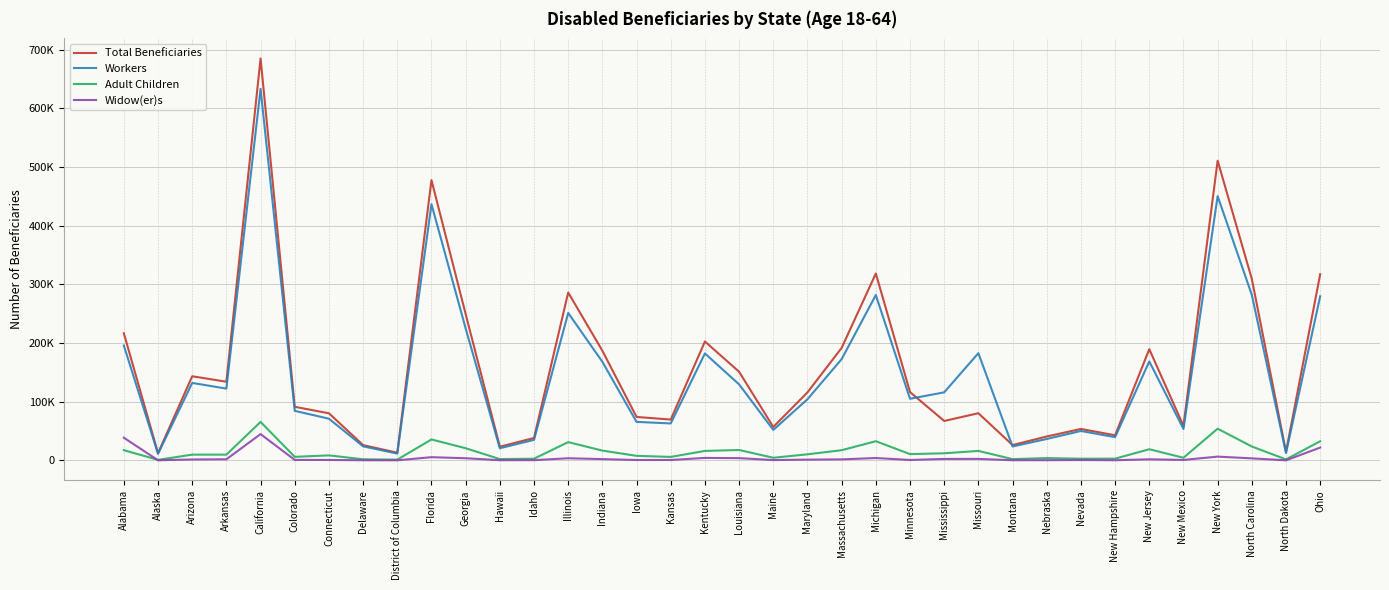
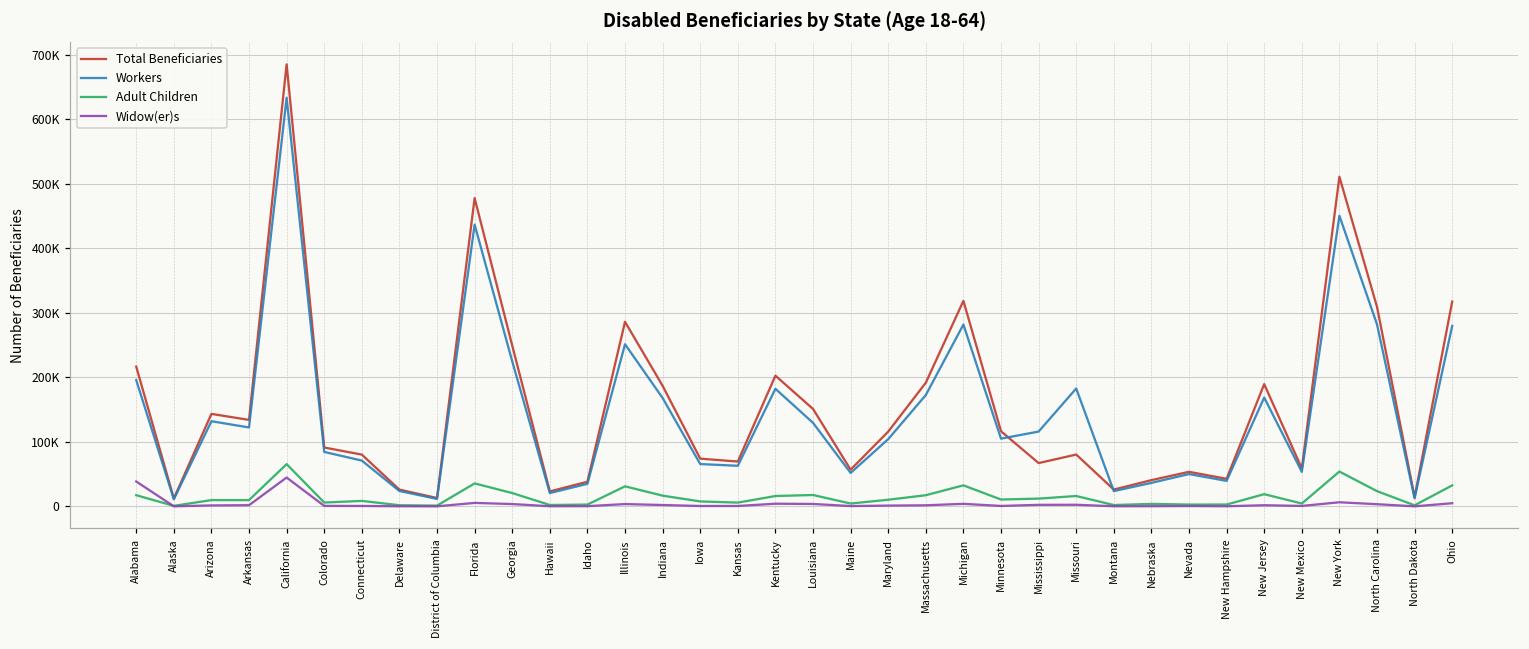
Widow(er)s, Ohio: 20000 -> 0
